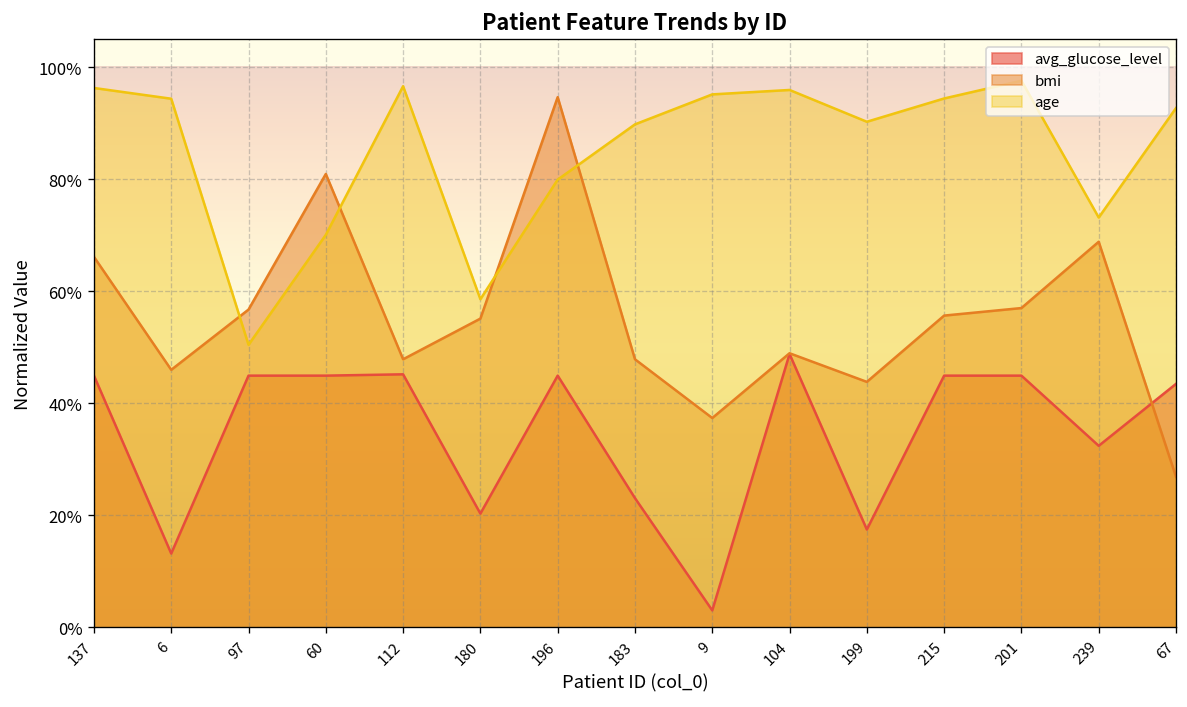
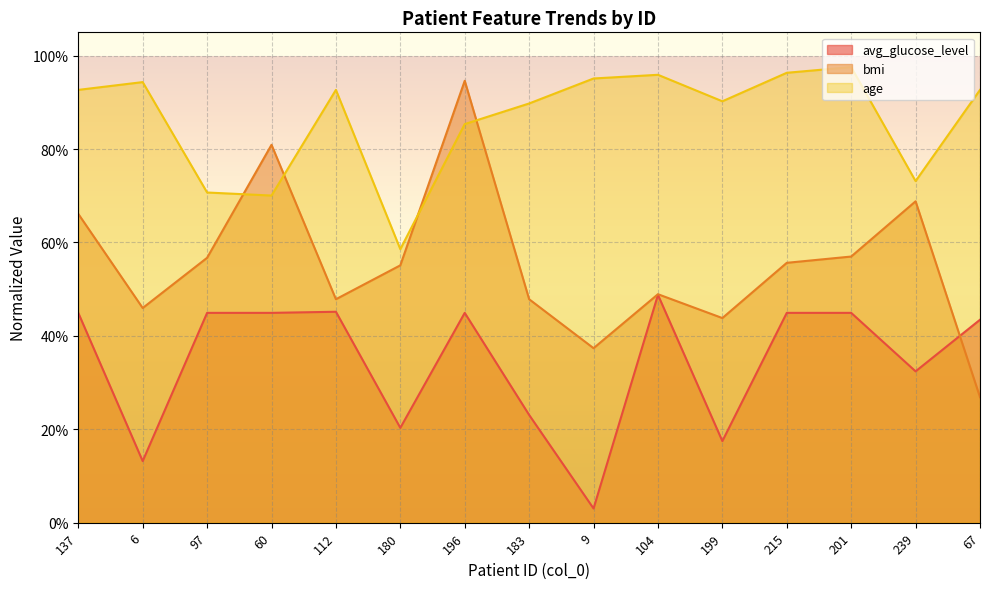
age, 137: 96% -> 93%
age, 97: 50% -> 71%
age, 112: 97% -> 93%
age, 196: 80% -> 85%
age, 215: 94% -> 96%
